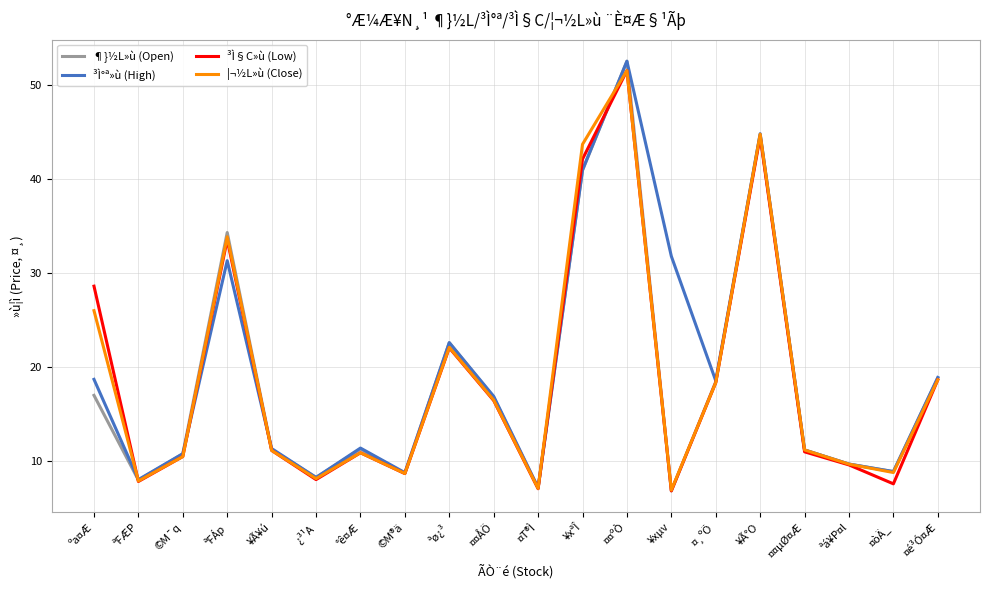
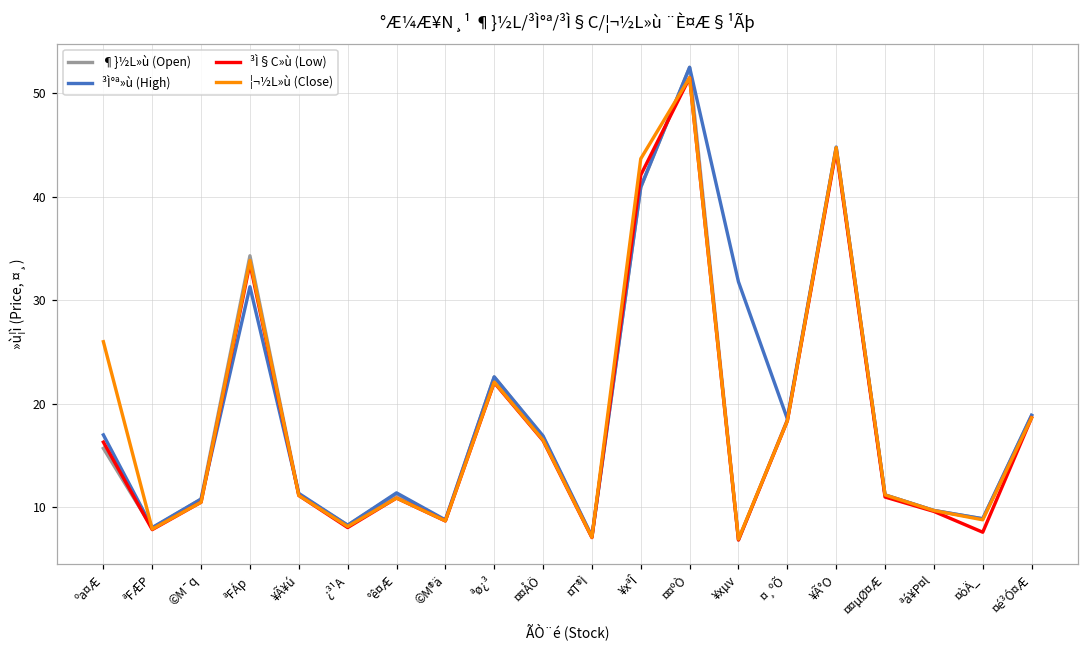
¶}½L»ù (Open), ºa¤Æ: 17 -> 16
³Ì°ª»ù (High), ºa¤Æ: 19 -> 17
³Ì§C»ù (Low), ºa¤Æ: 29 -> 16
